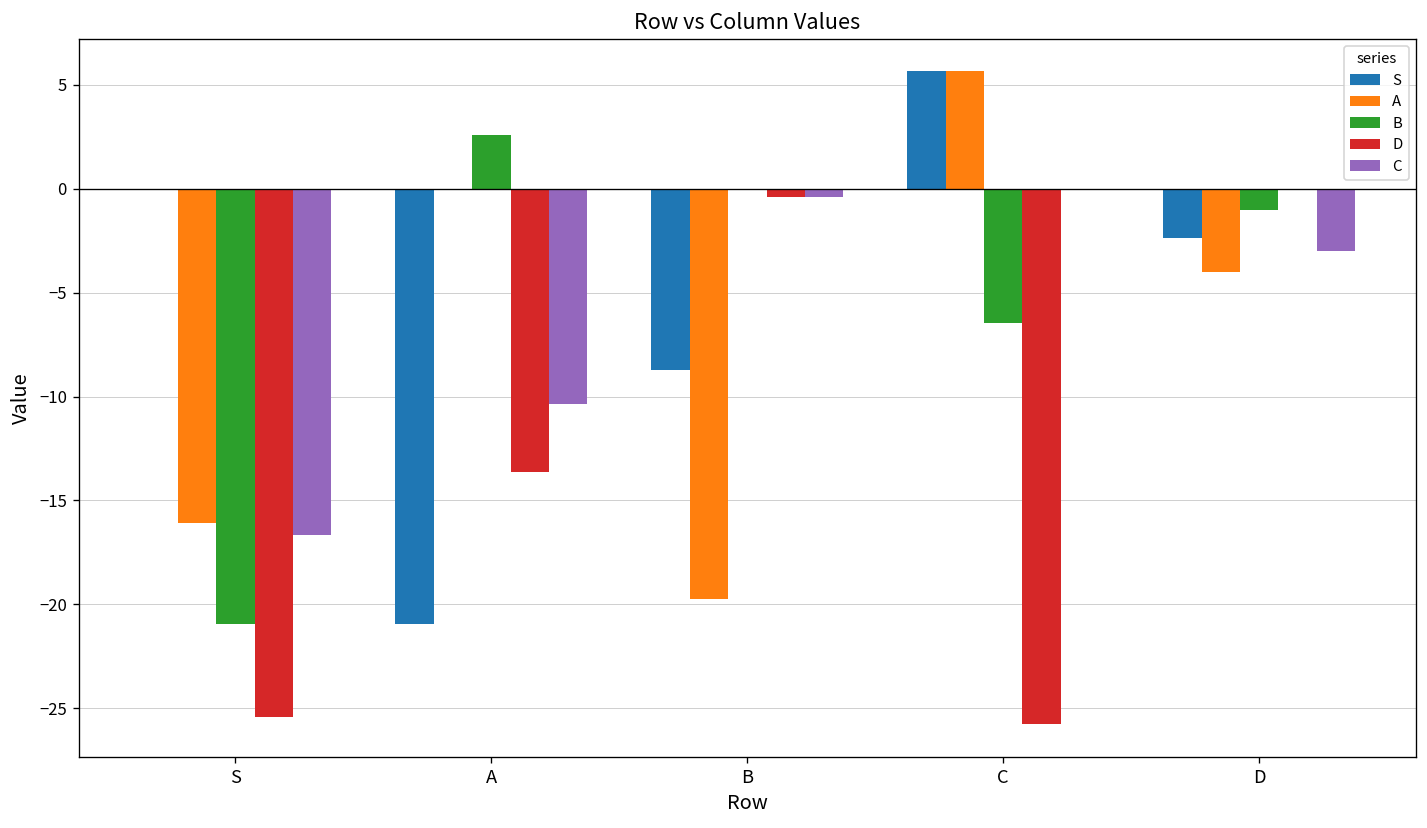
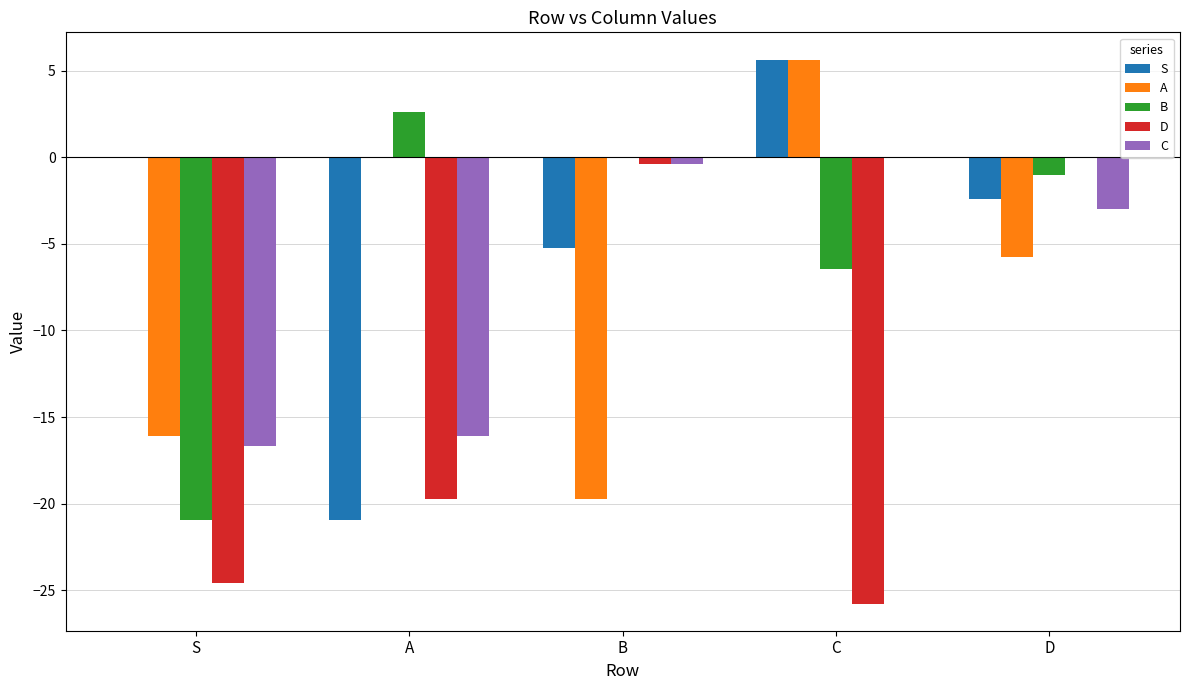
D, S: -25.4 -> -24.6
D, A: -13.6 -> -19.7
C, A: -10.4 -> -16.1
S, B: -8.7 -> -5.2
A, D: -4.0 -> -5.8
